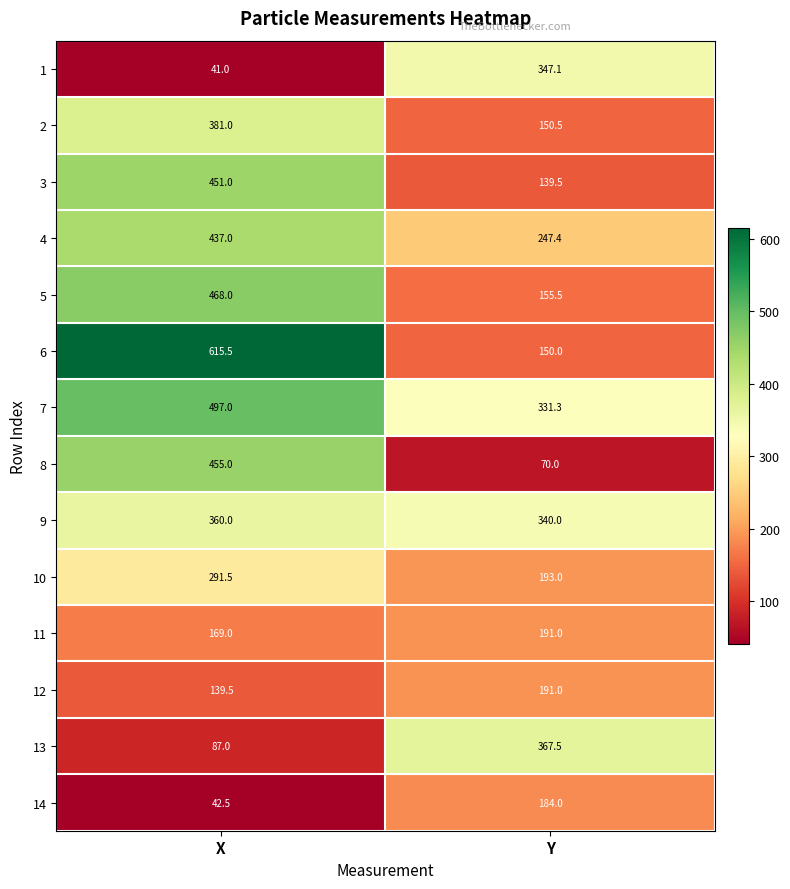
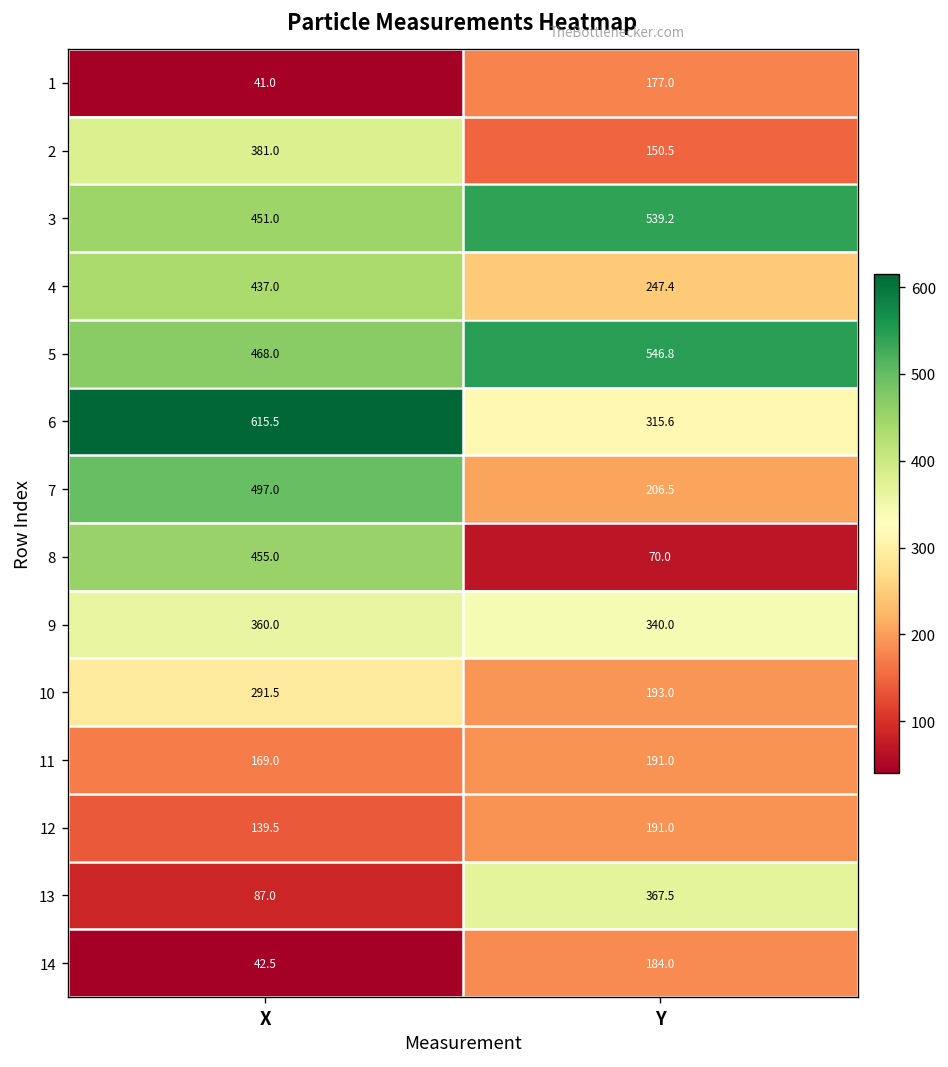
1, Y: 347.1 -> 177.0
3, Y: 139.5 -> 539.2
5, Y: 155.5 -> 546.8
6, Y: 150.0 -> 315.6
7, Y: 331.3 -> 206.5
